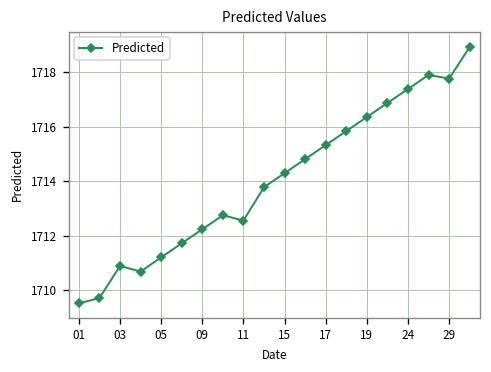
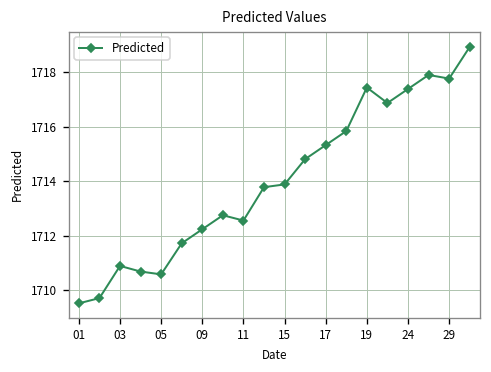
05: 1711.2 -> 1710.6
15: 1714.3 -> 1713.9
19: 1716.4 -> 1717.4
